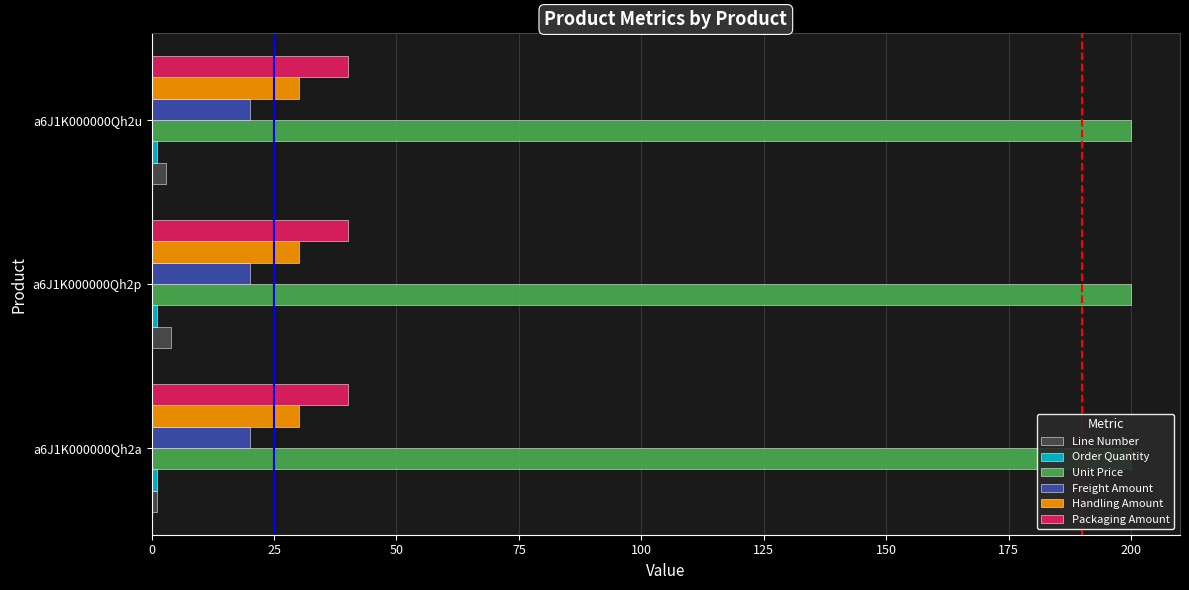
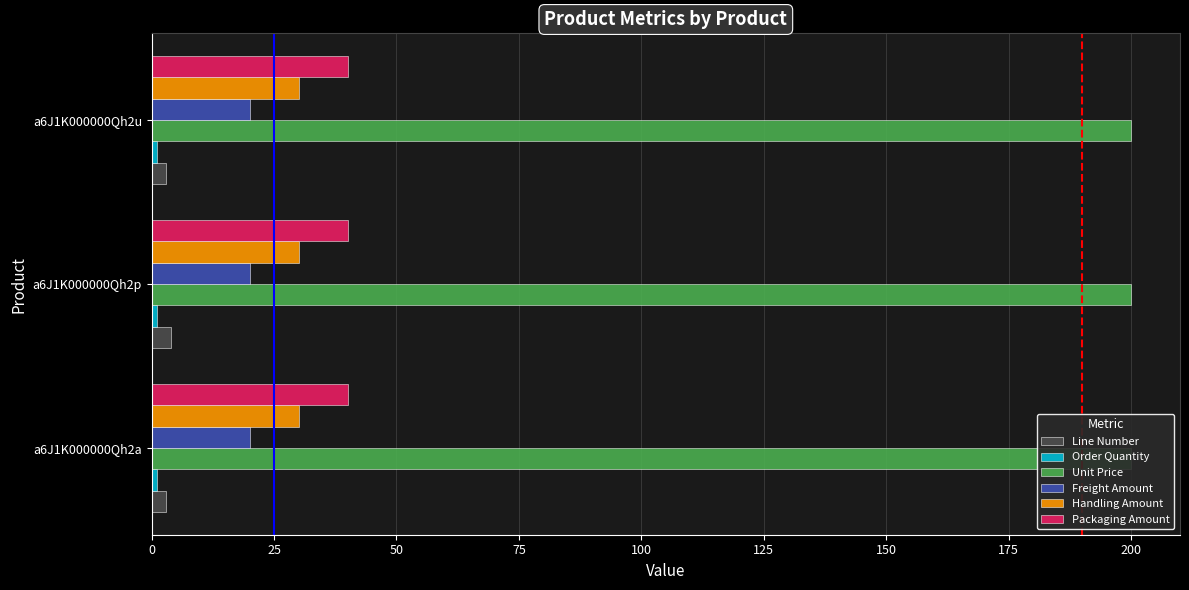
Line Number, a6J1K000000Qh2a: 1 -> 3
